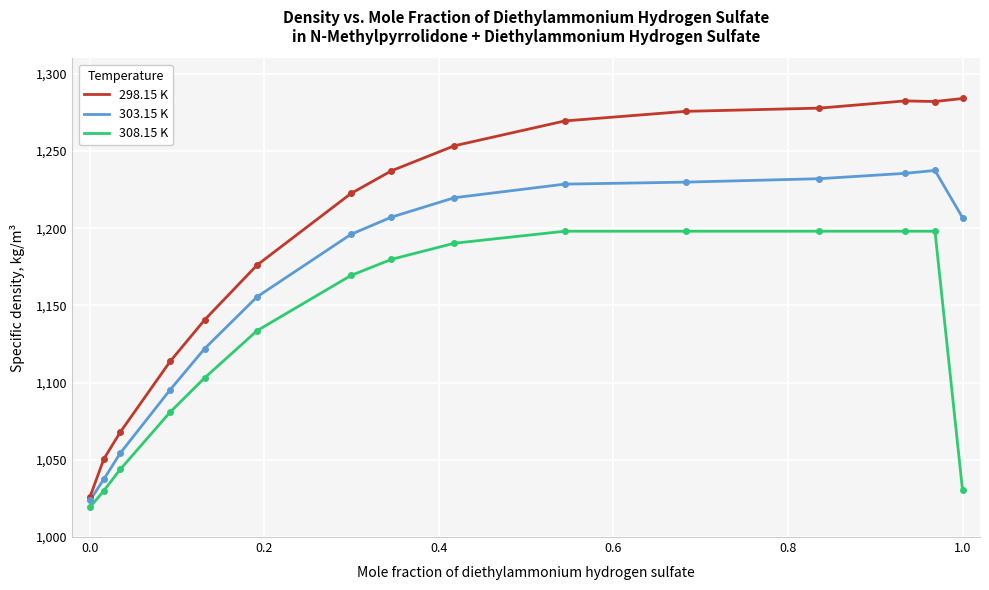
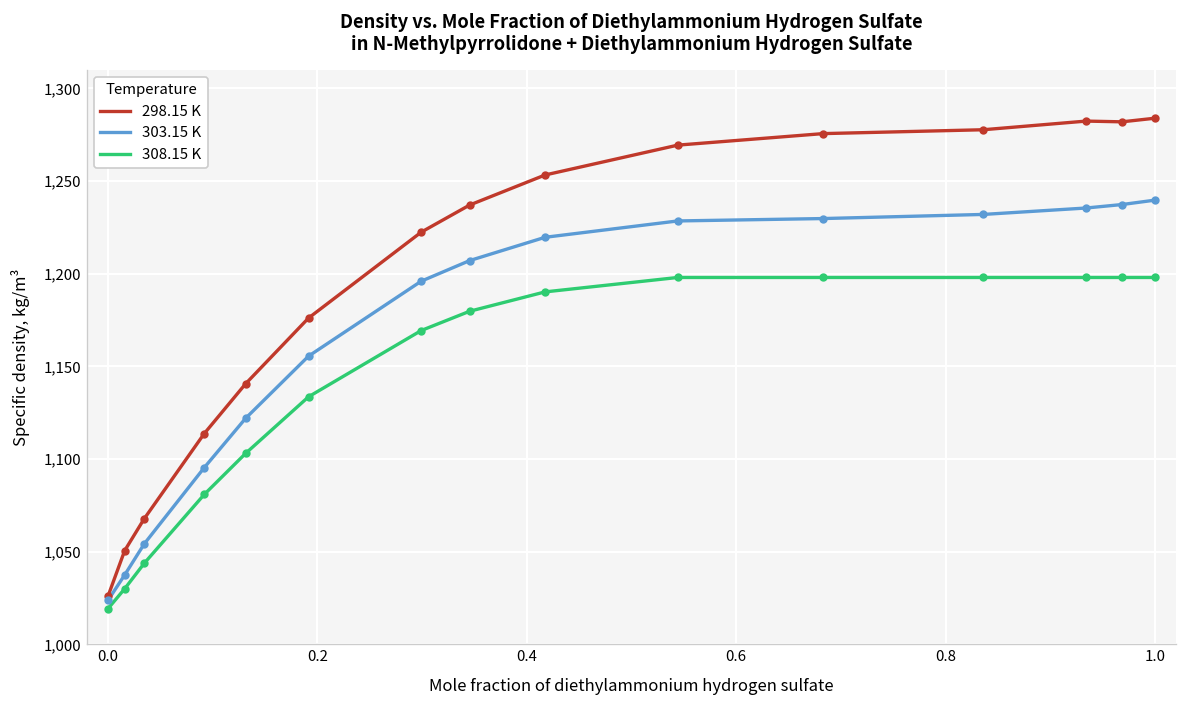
303.15 K, 1.0: 1,207 -> 1,240
308.15 K, 1.0: 1,030 -> 1,198
